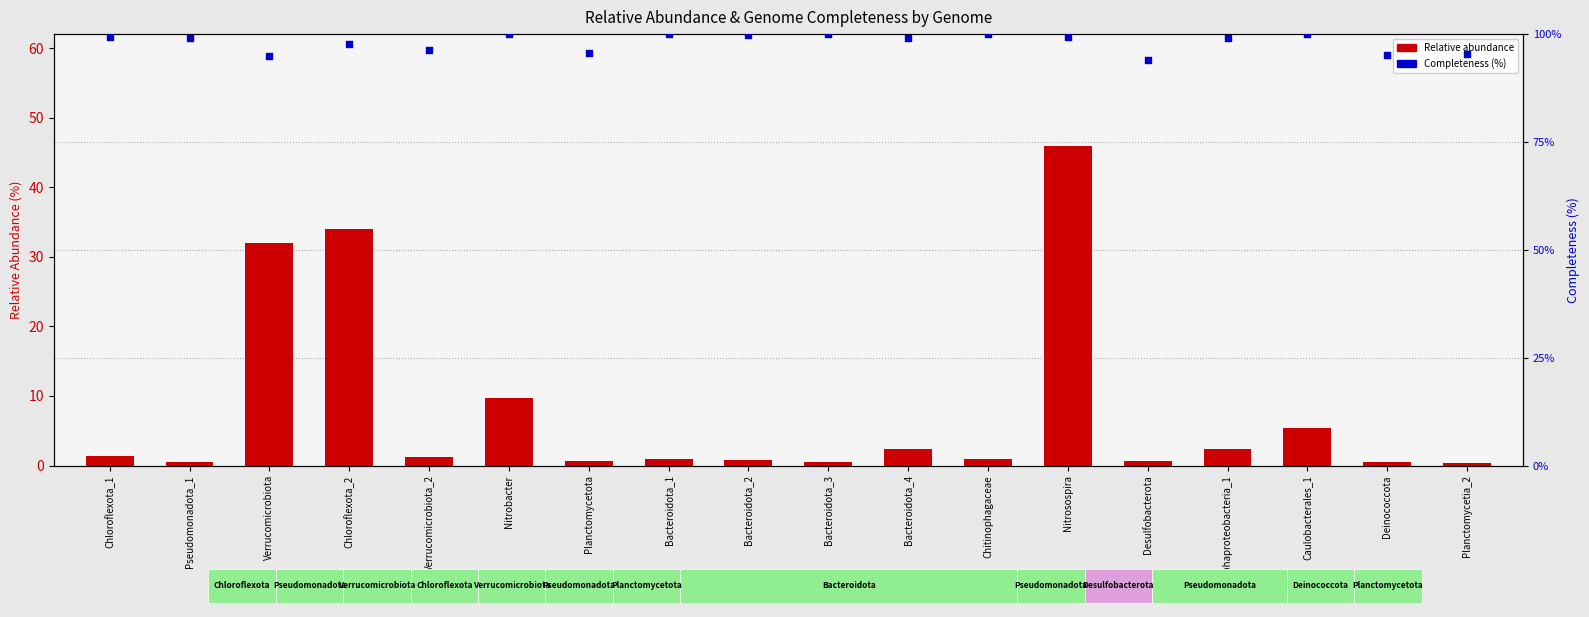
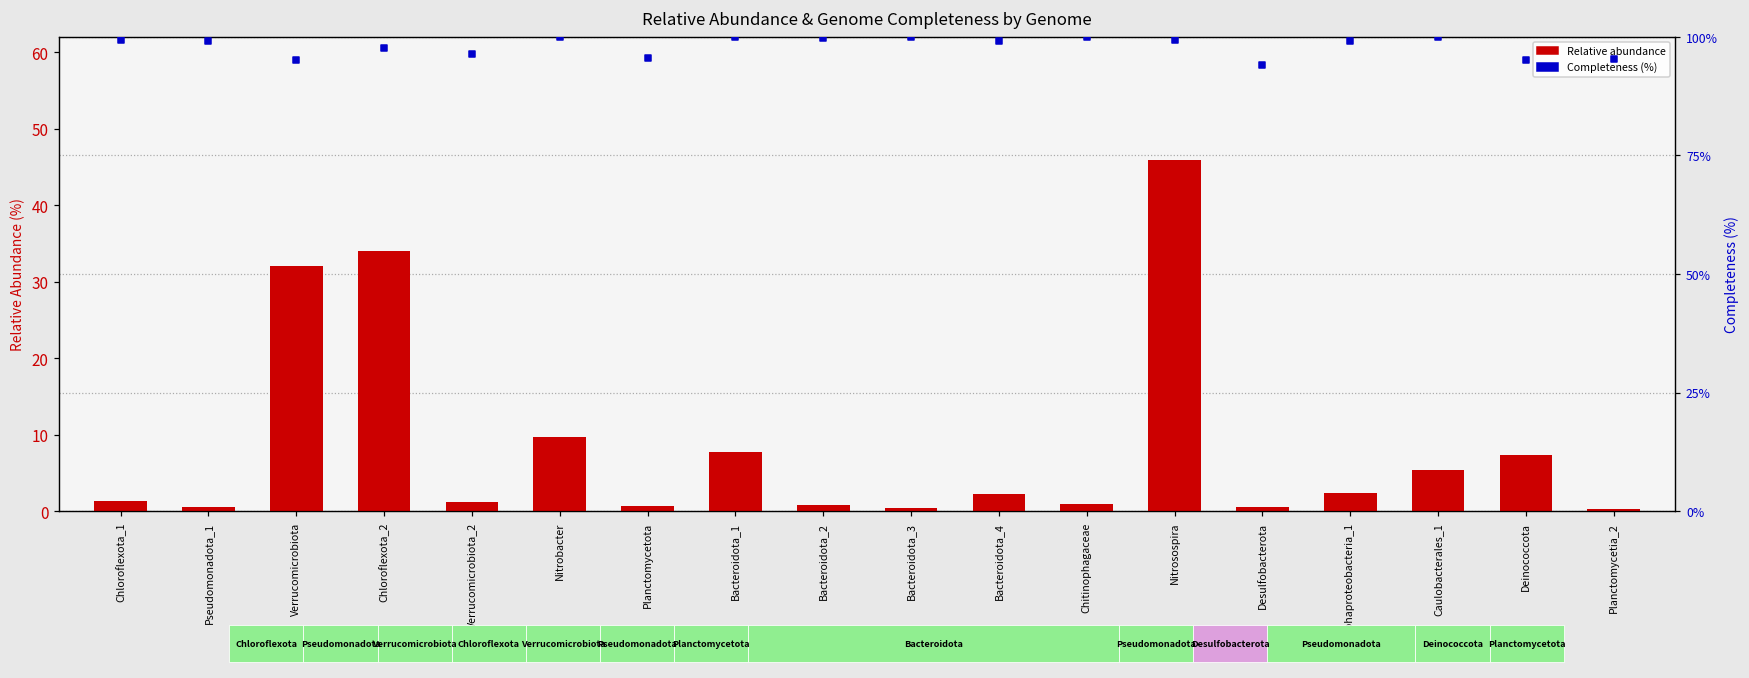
Relative abundance, Bacteroidota_1: 1 -> 8
Relative abundance, Deinococcota: 1 -> 7
